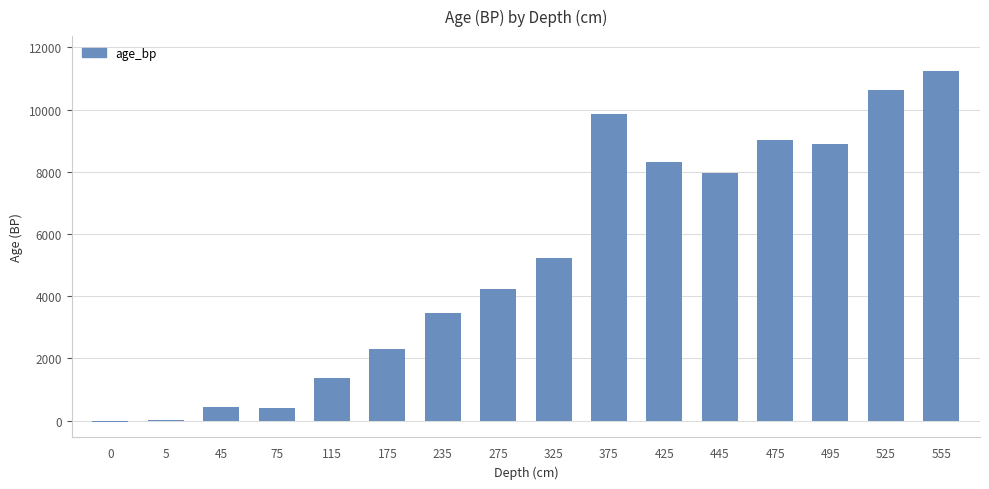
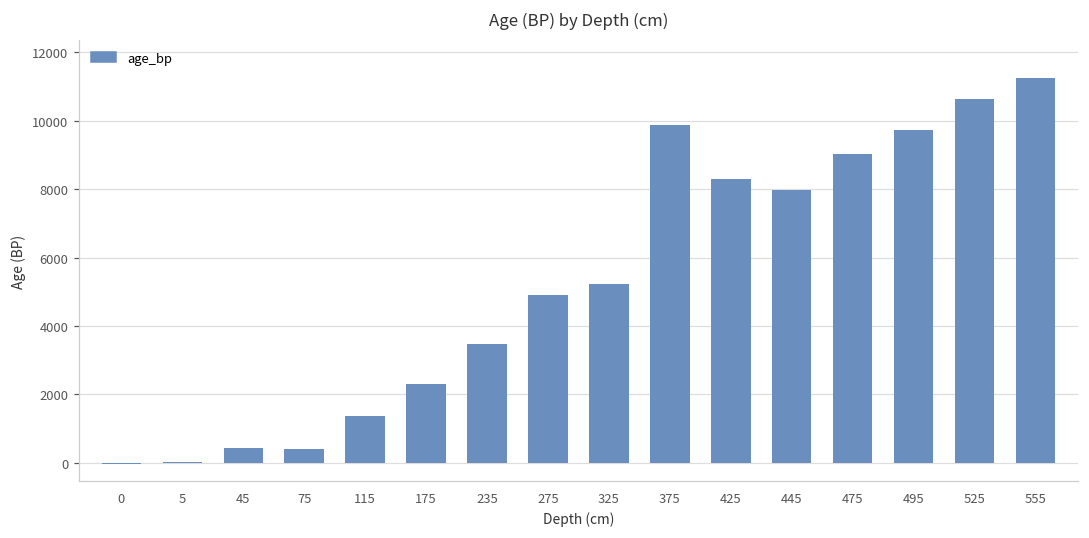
275: 4200 -> 4900
495: 8900 -> 9700
